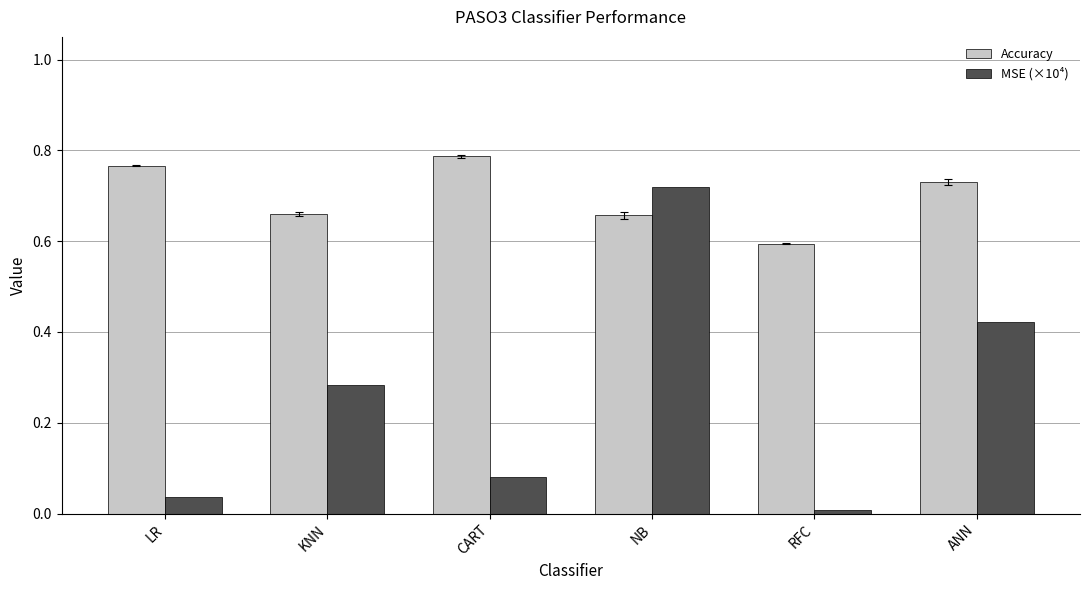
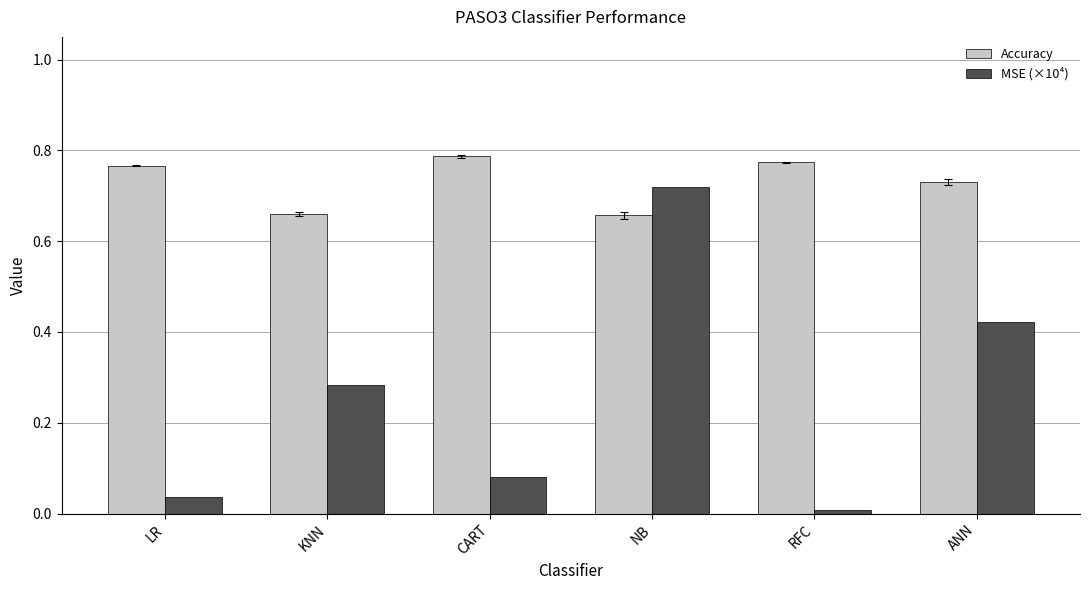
Accuracy, RFC: 0.59 -> 0.77
